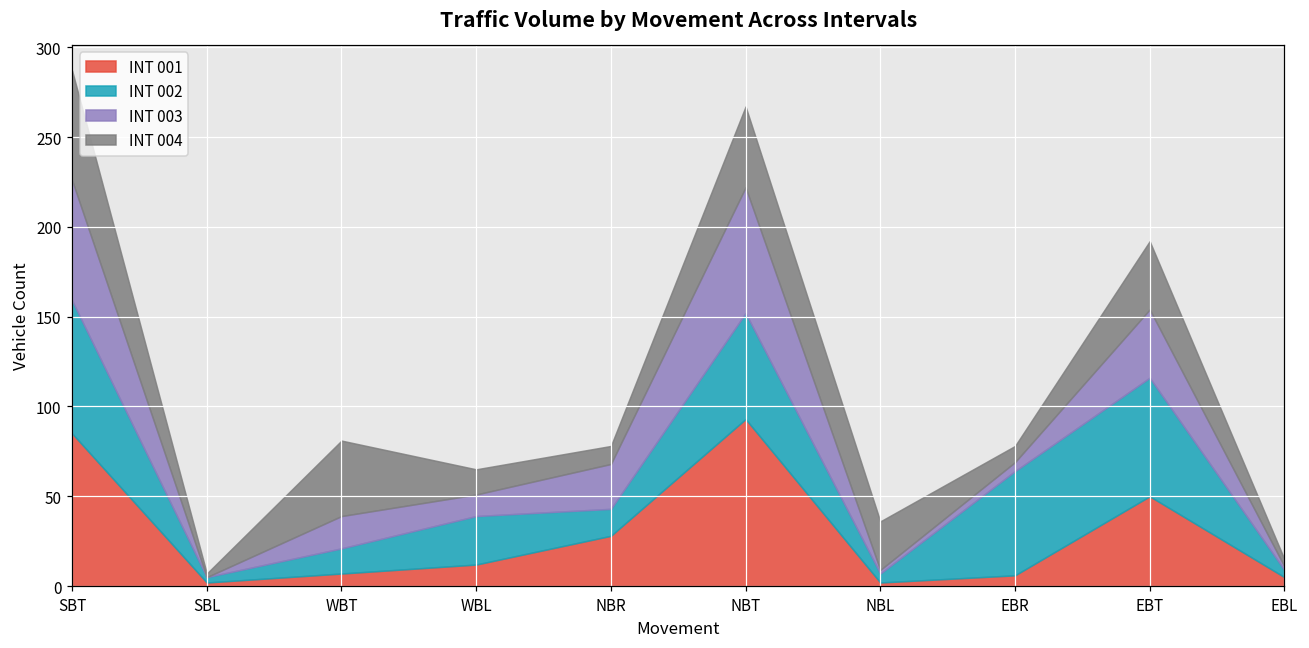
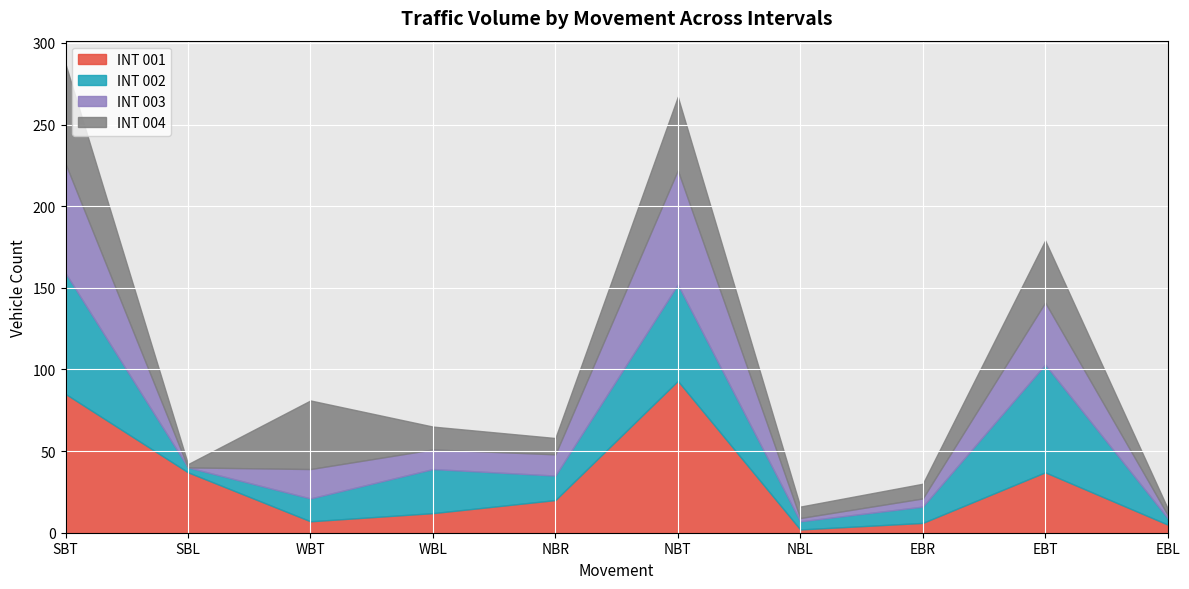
INT 001, SBL: 2 -> 37
INT 001, NBR: 28 -> 20
INT 003, NBR: 25 -> 13
INT 004, NBL: 27 -> 7
INT 002, EBR: 58 -> 10
INT 001, EBT: 50 -> 37
